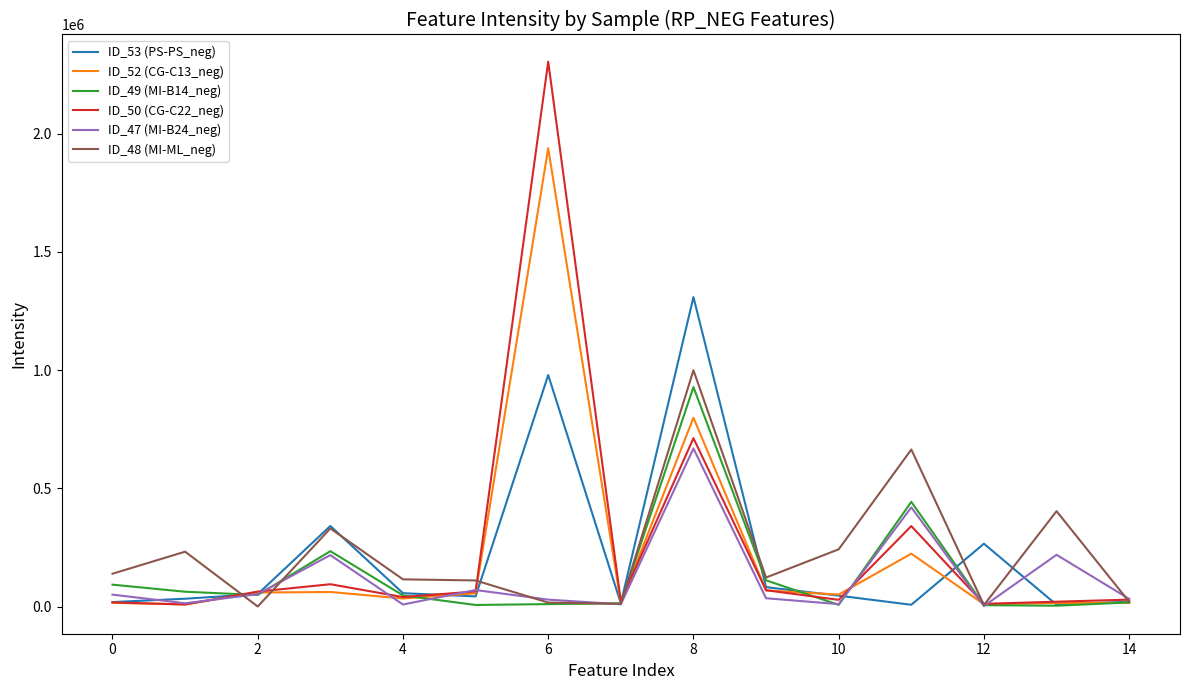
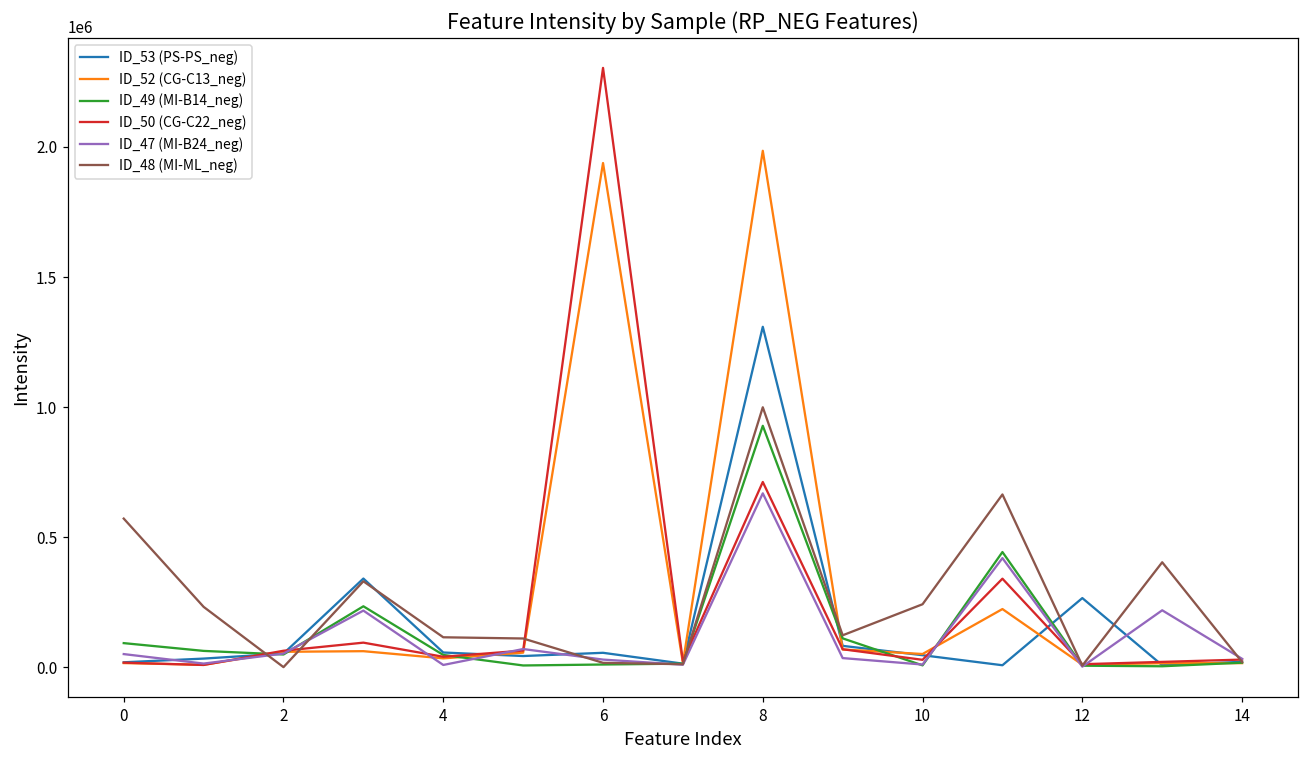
ID_48 (MI-ML_neg), 0: 140000 -> 570000
ID_53 (PS-PS_neg), 6: 980000 -> 60000
ID_52 (CG-C13_neg), 8: 800000 -> 1990000
